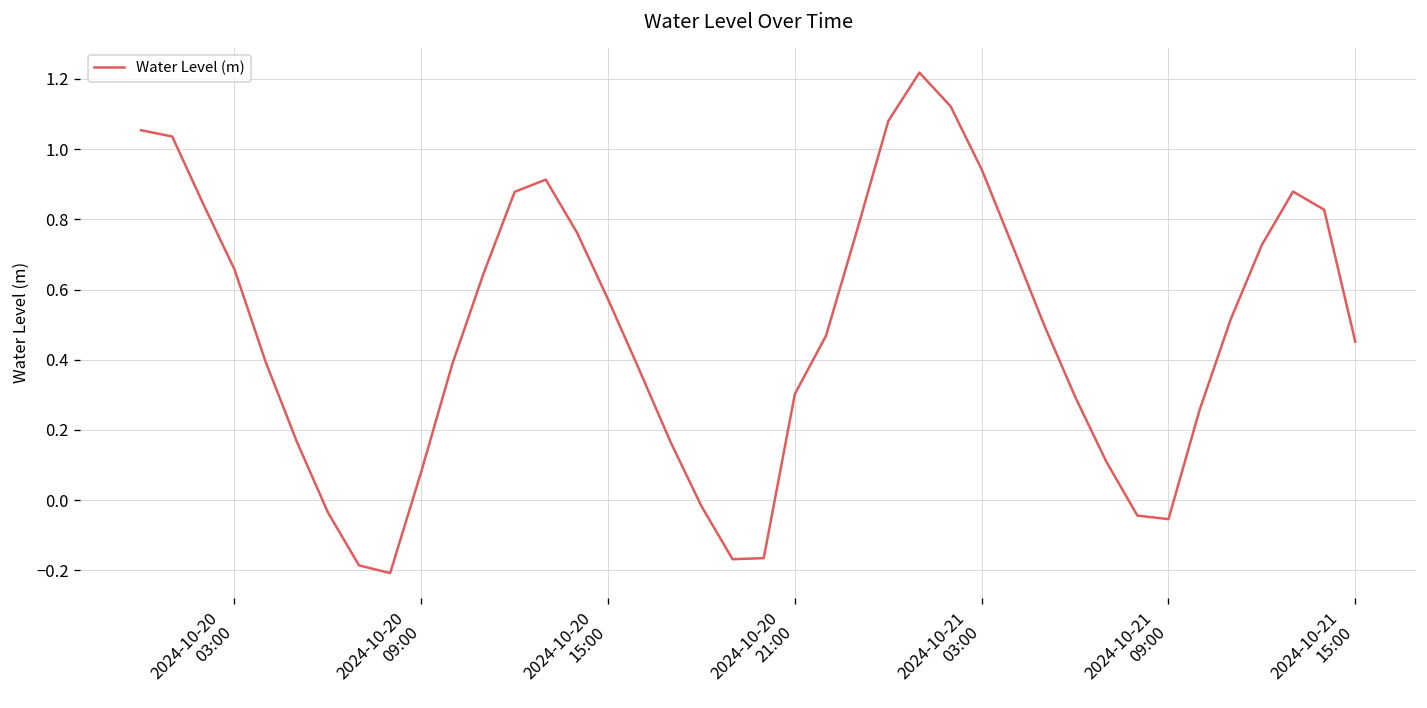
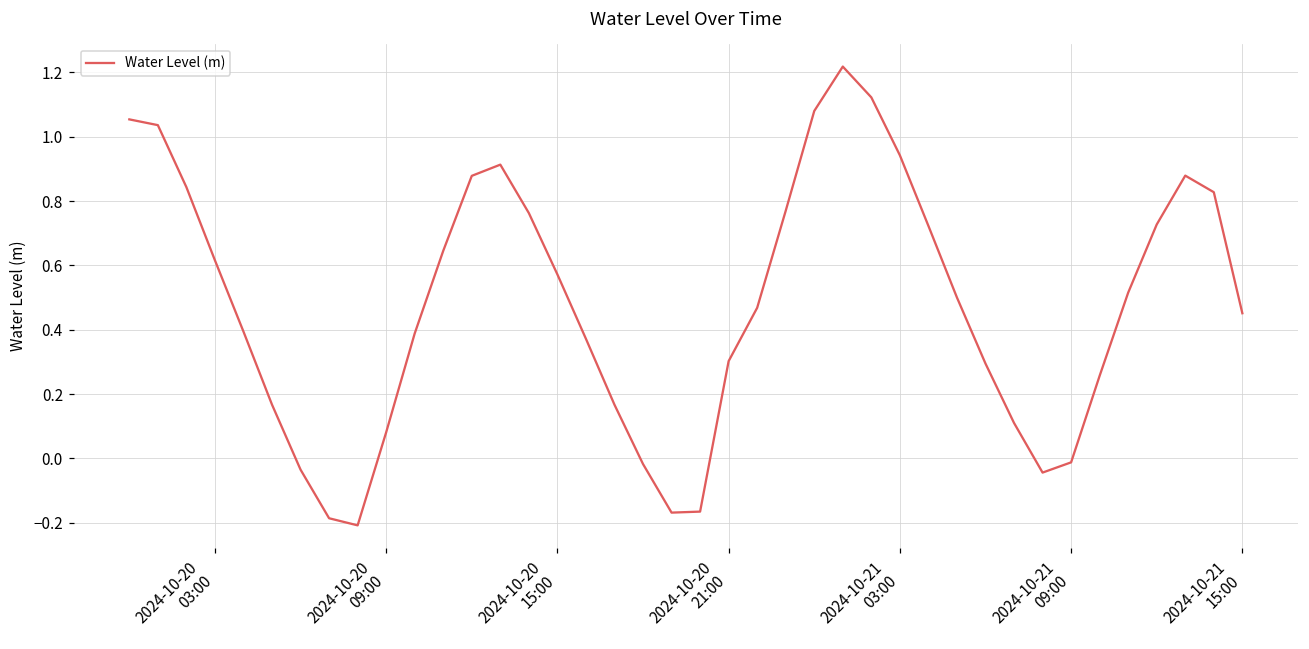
2024-10-20 03:00: 0.66 -> 0.62
2024-10-21 09:00: -0.05 -> -0.01
